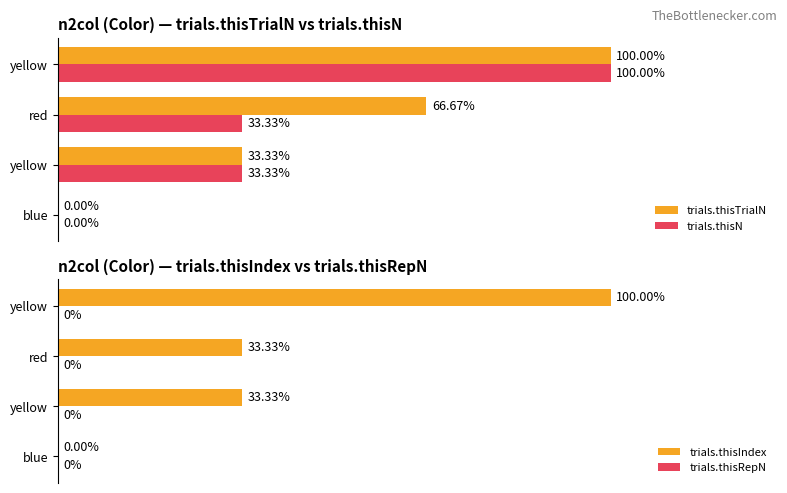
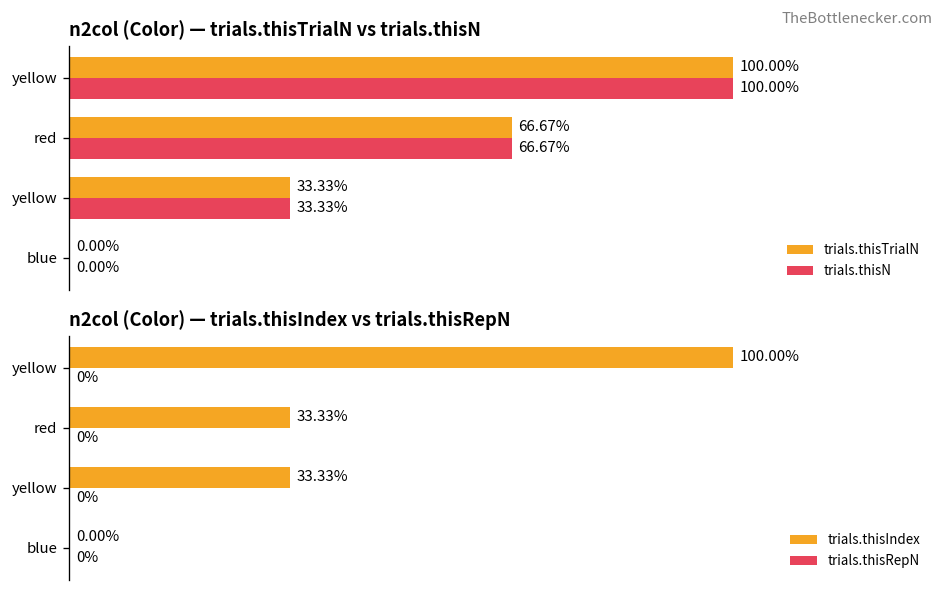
n2col (Color) — trials.thisTrialN vs trials.thisN, trials.thisN, red: 33.33% -> 66.67%
